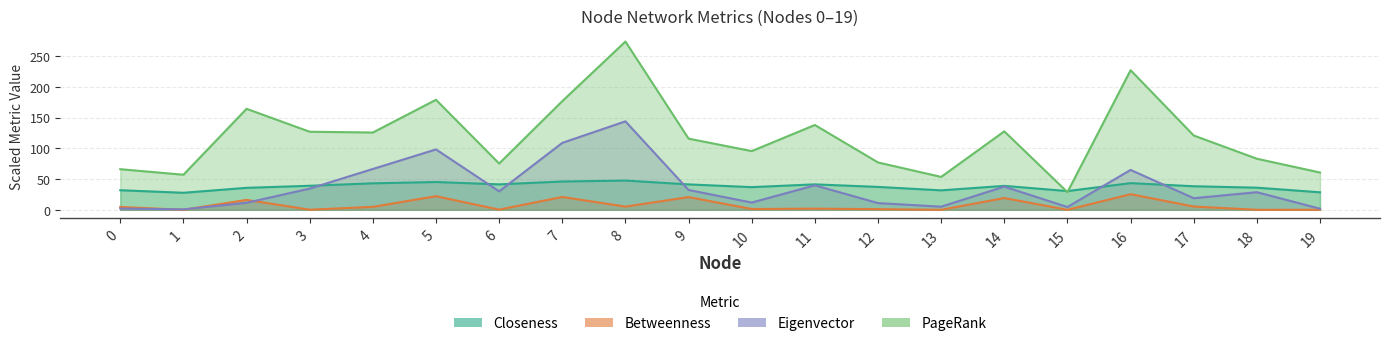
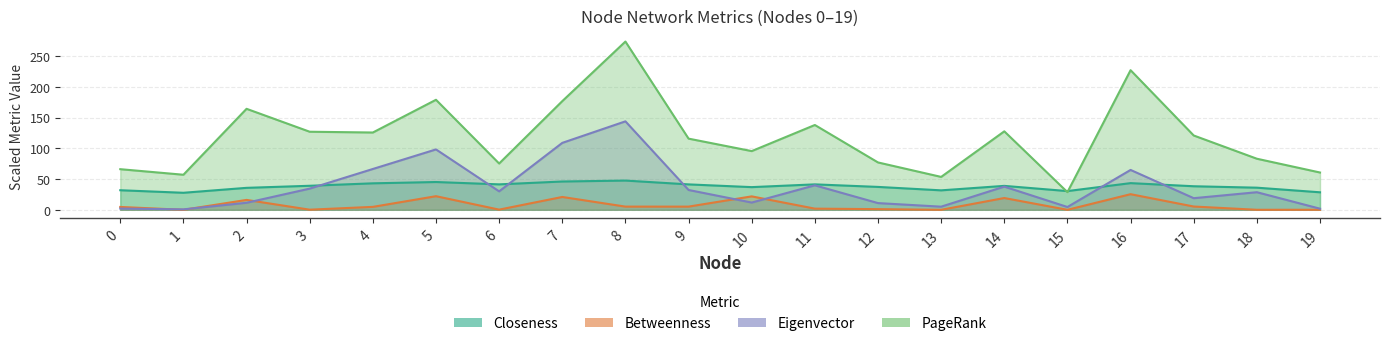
Betweenness, 9: 20 -> 10
Betweenness, 10: 0 -> 20
